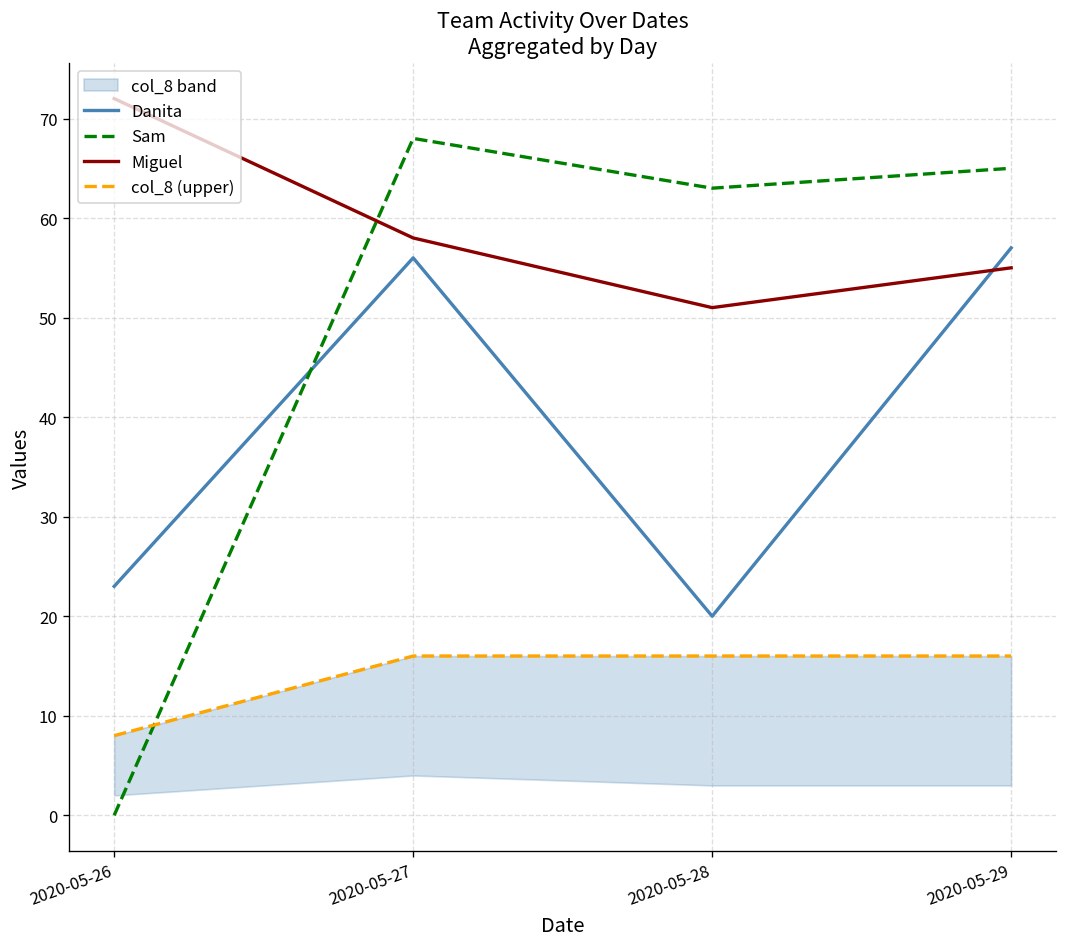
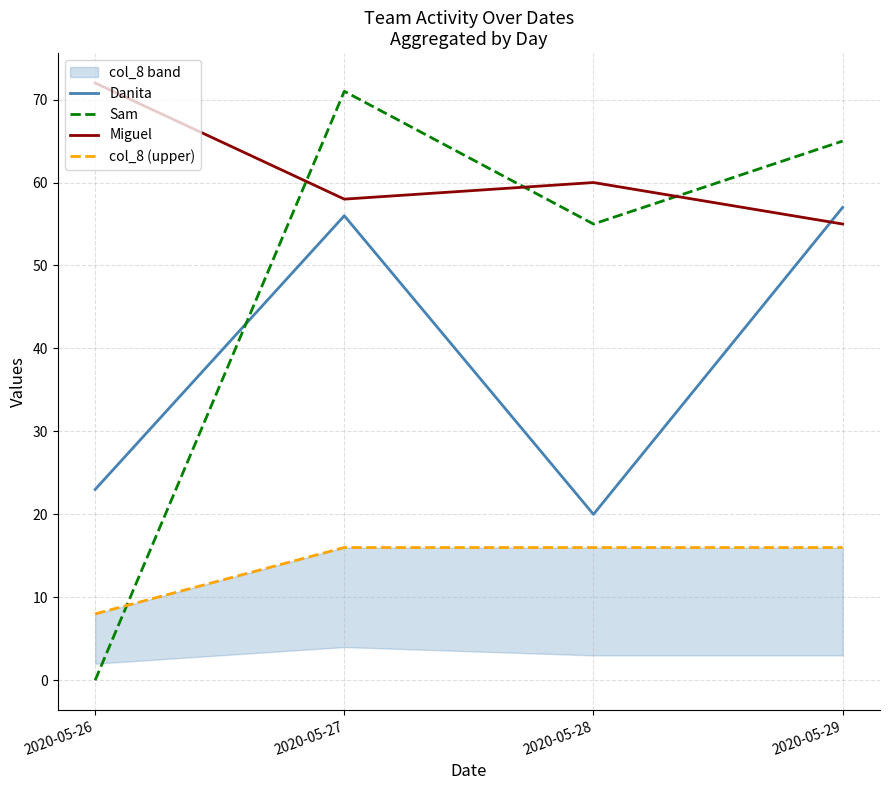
Sam, 2020-05-27: 68 -> 71
Sam, 2020-05-28: 63 -> 55
Miguel, 2020-05-28: 51 -> 60
